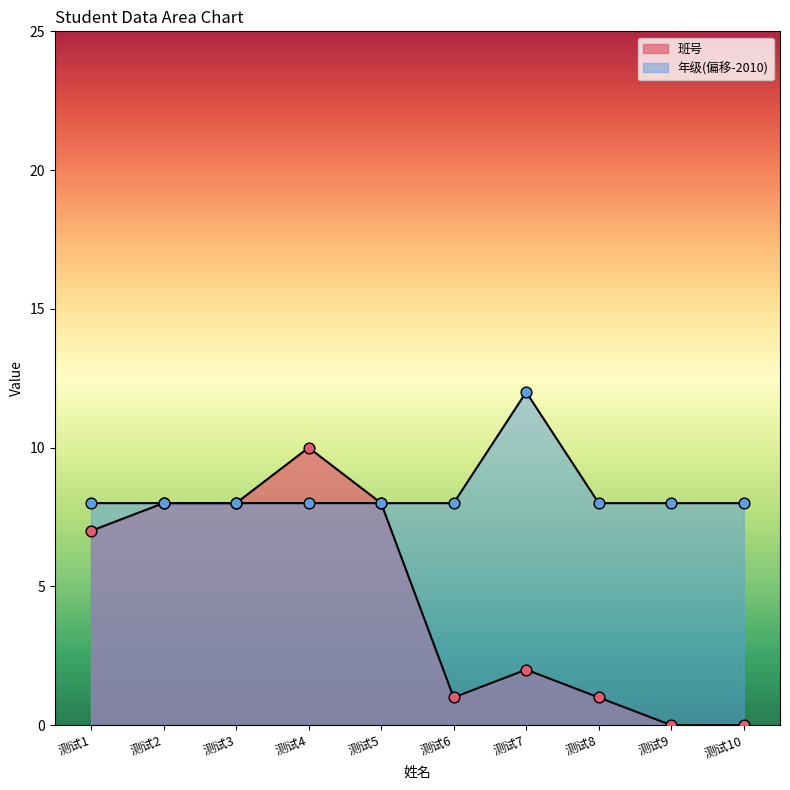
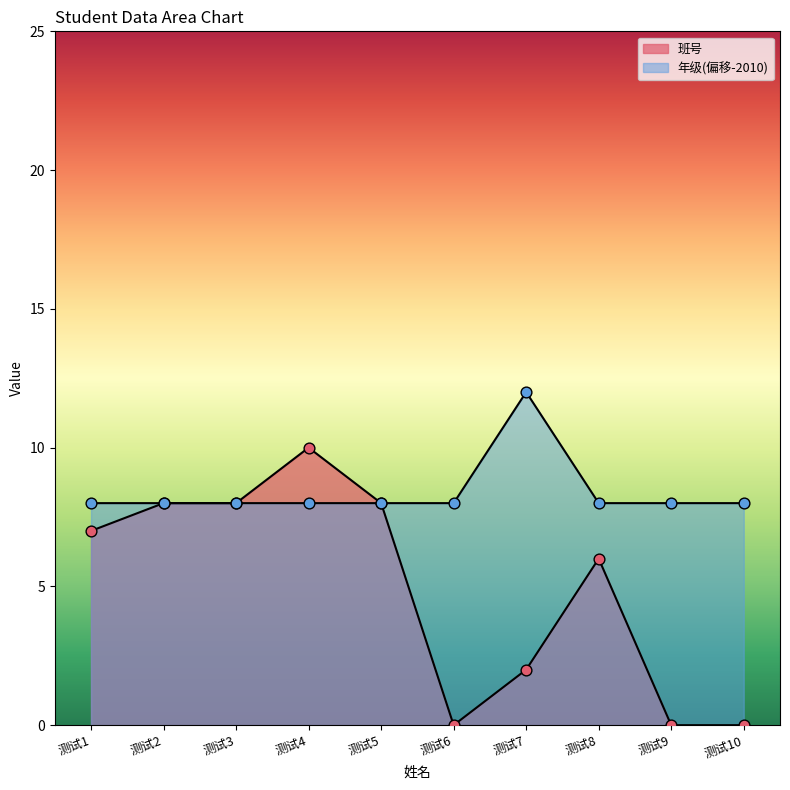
班号, 测试6: 1 -> 0
班号, 测试8: 1 -> 6
